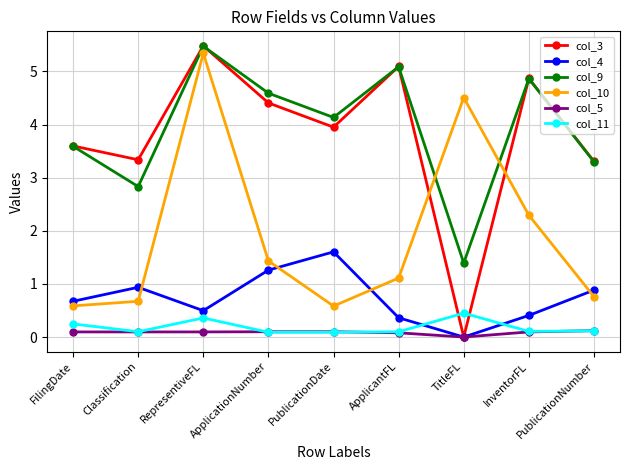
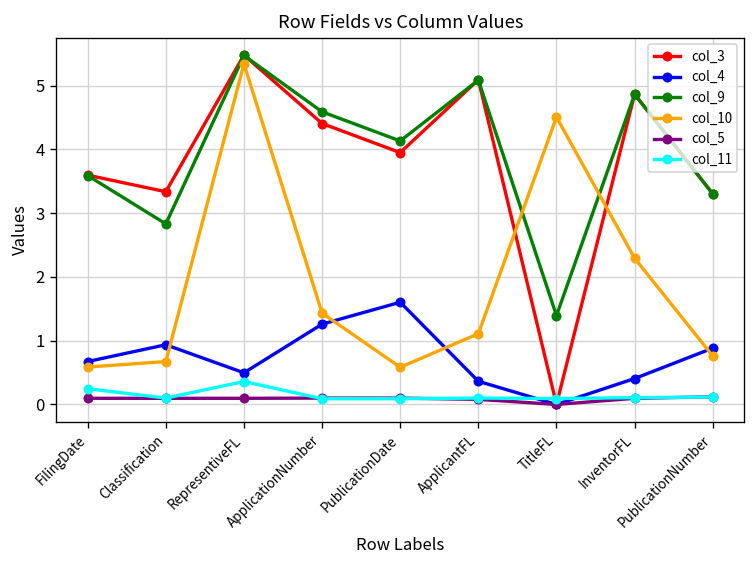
col_11, TitleFL: 0.4 -> 0.1
